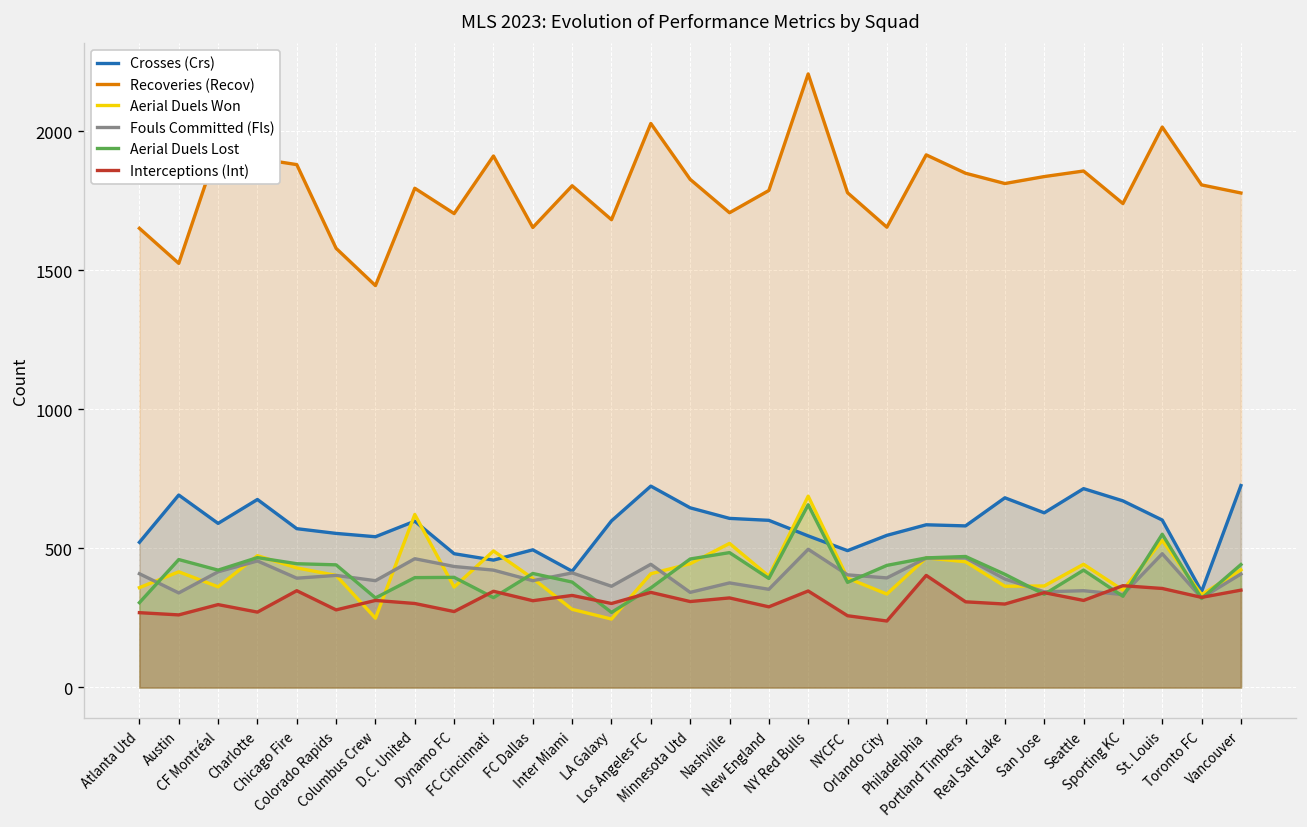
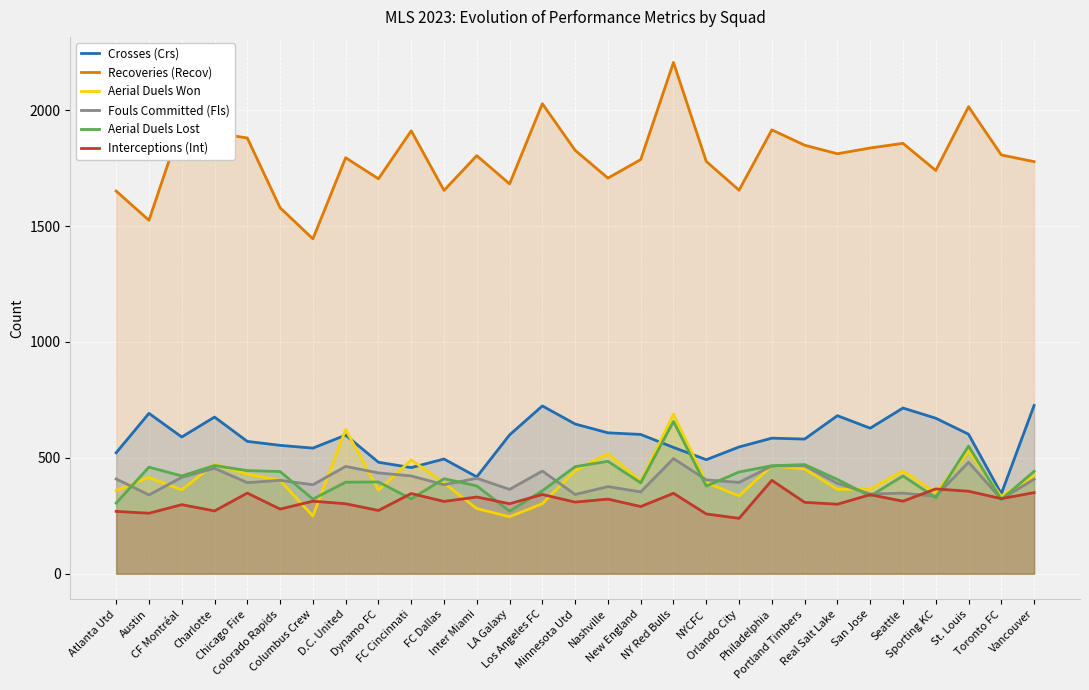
Aerial Duels Won, Los Angeles FC: 410 -> 300
